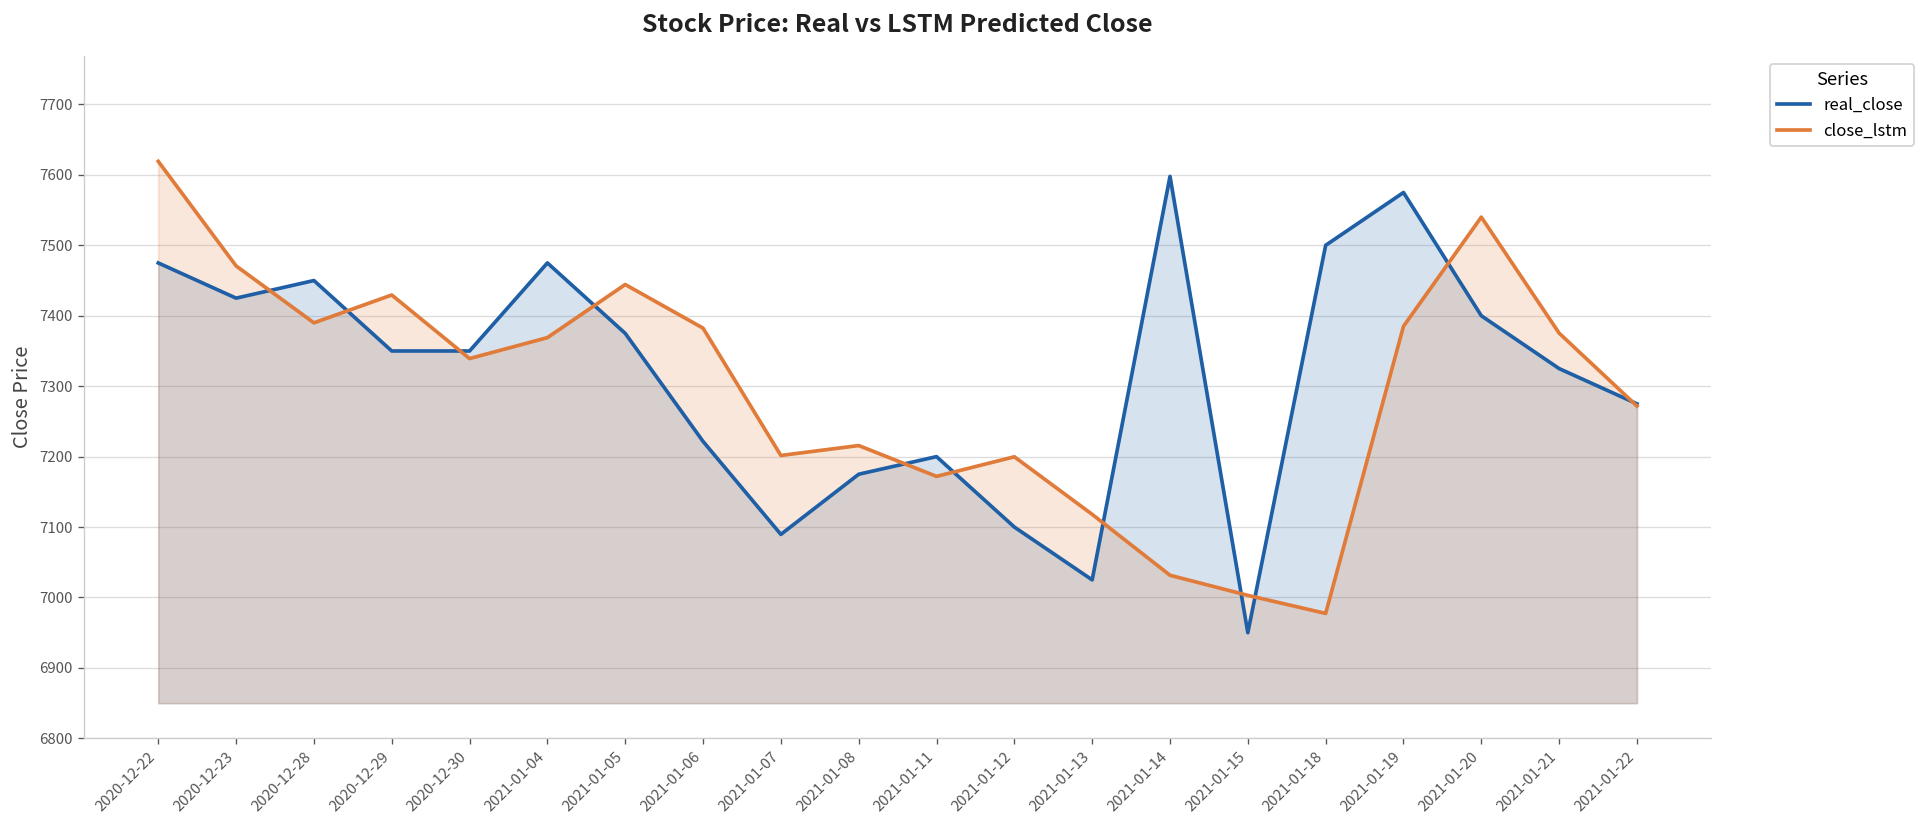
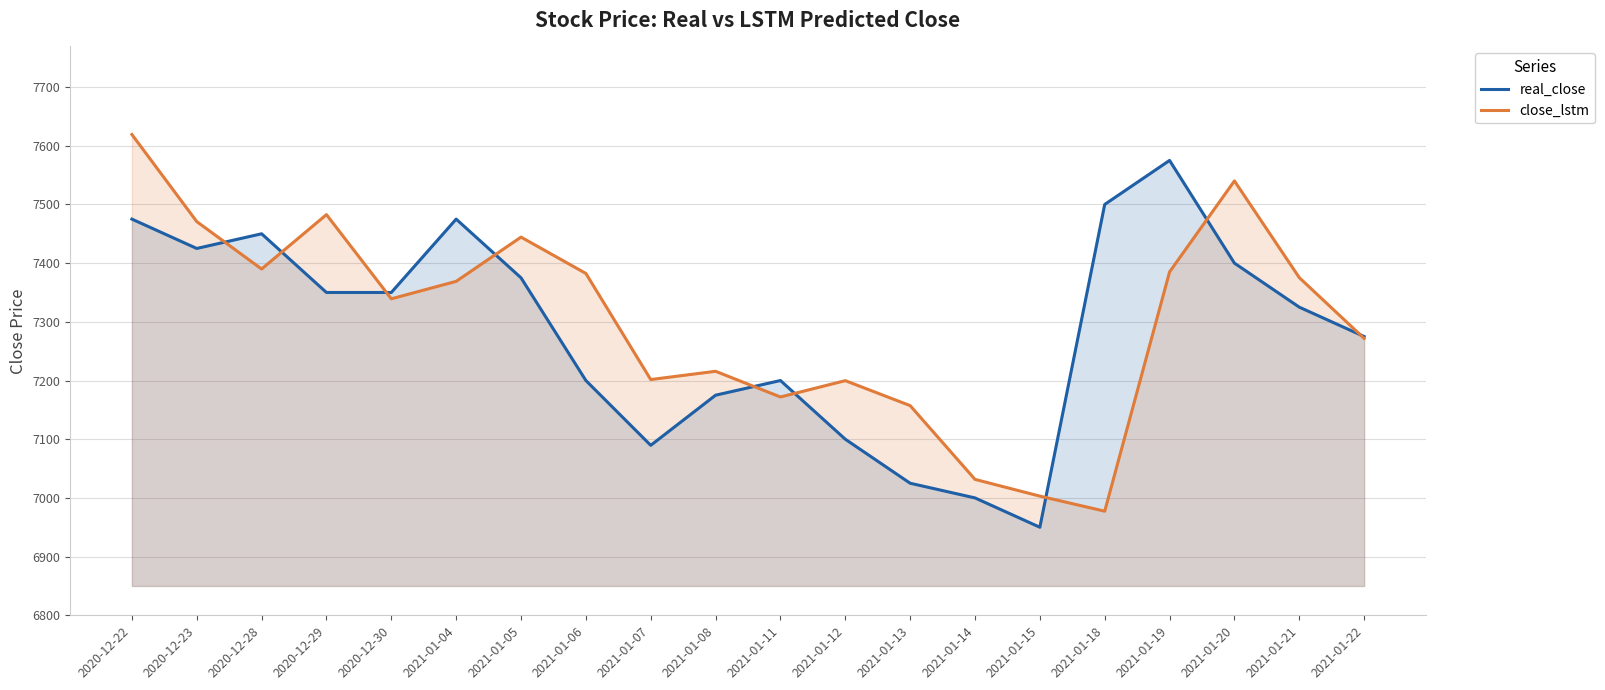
close_lstm, 2020-12-29: 7430 -> 7480
real_close, 2021-01-06: 7220 -> 7200
close_lstm, 2021-01-13: 7120 -> 7160
real_close, 2021-01-14: 7600 -> 7000
